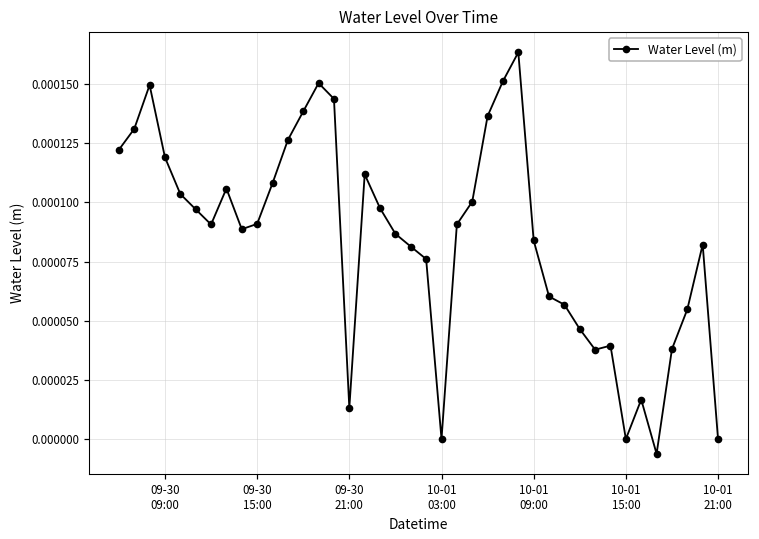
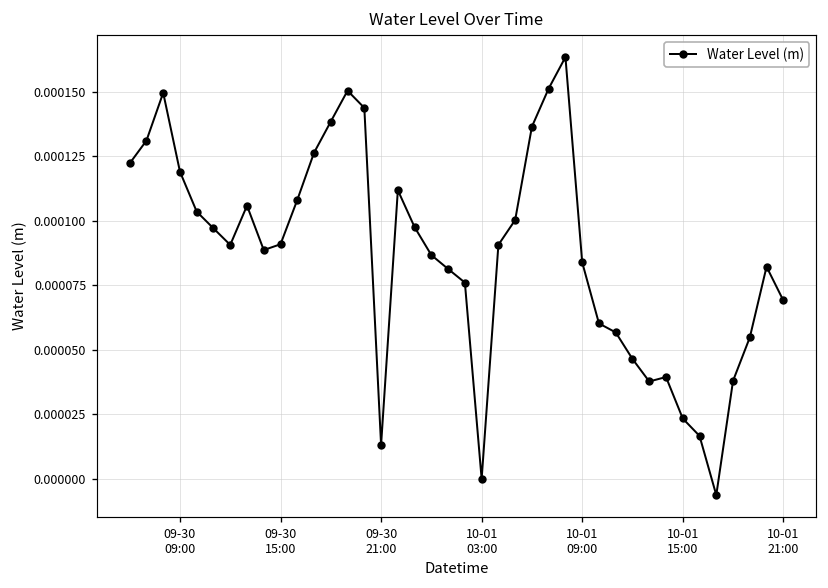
10-01 15:00: 0.00000 -> 0.00002
10-01 21:00: 0.0000 -> 0.0001
